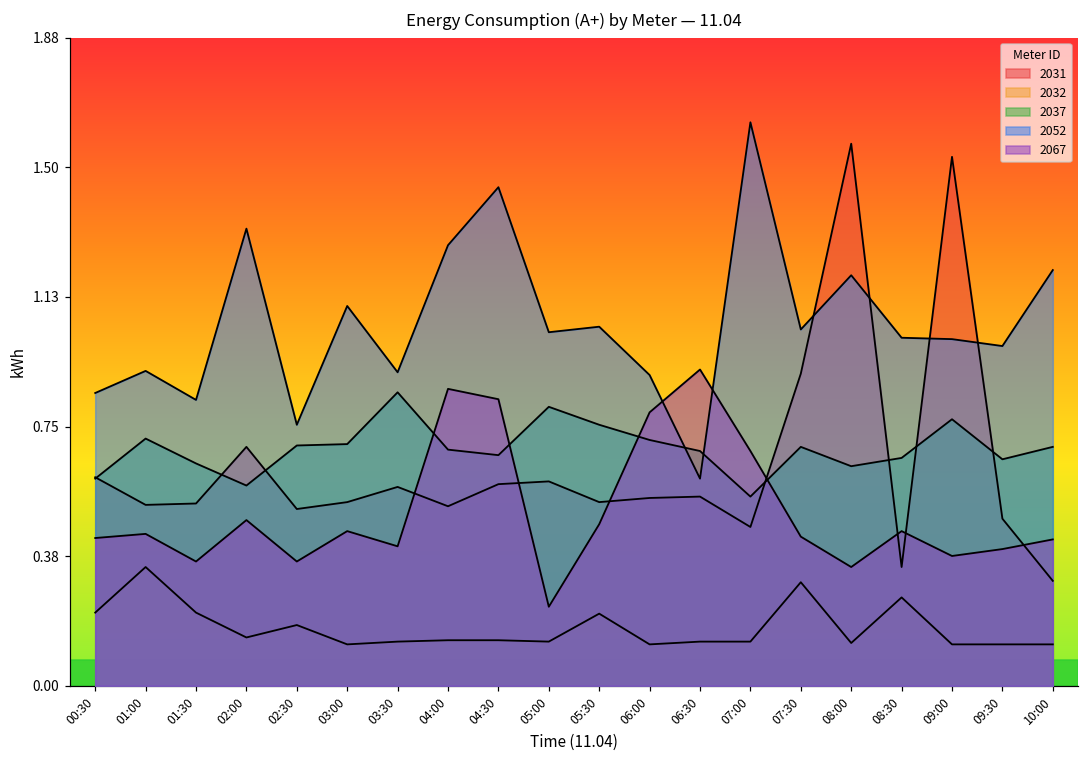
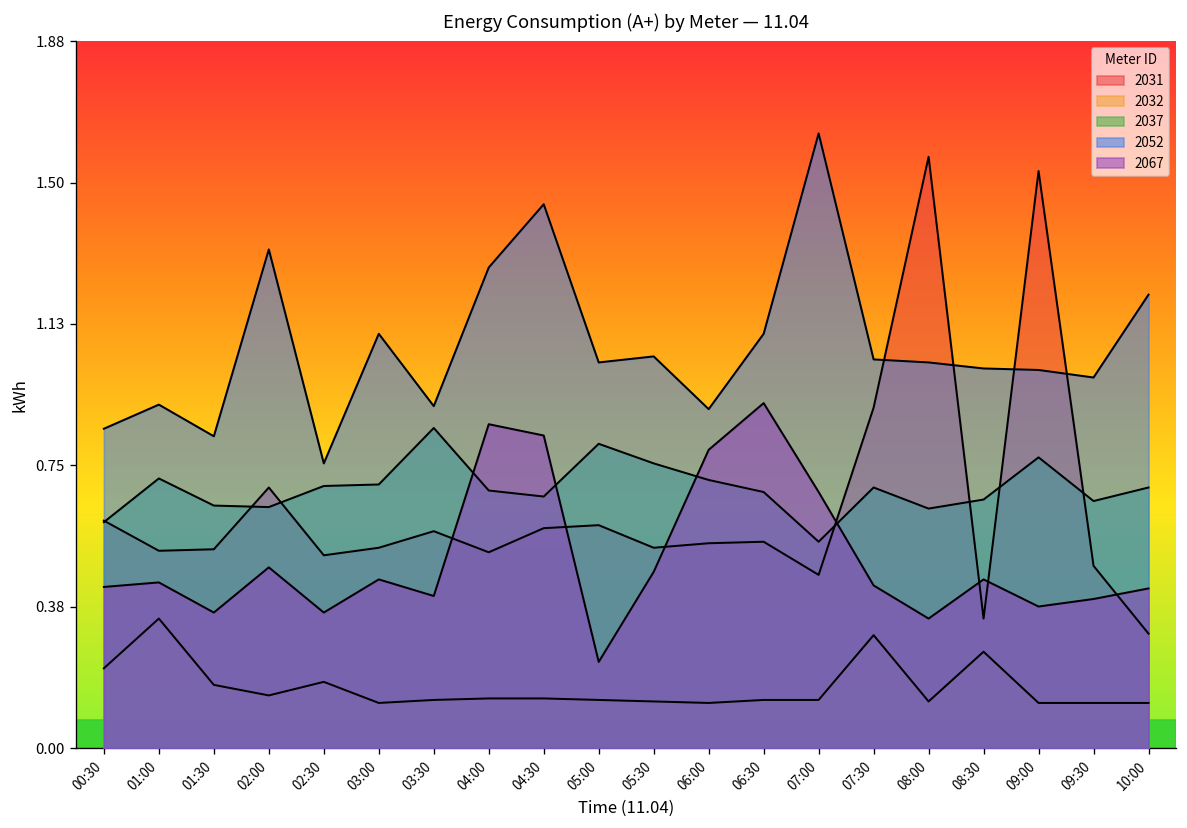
2032, 01:30: 0.21 -> 0.17
2037, 02:00: 0.58 -> 0.64
2032, 05:30: 0.21 -> 0.12
2052, 06:30: 0.6 -> 1.1
2052, 08:00: 1.19 -> 1.02
